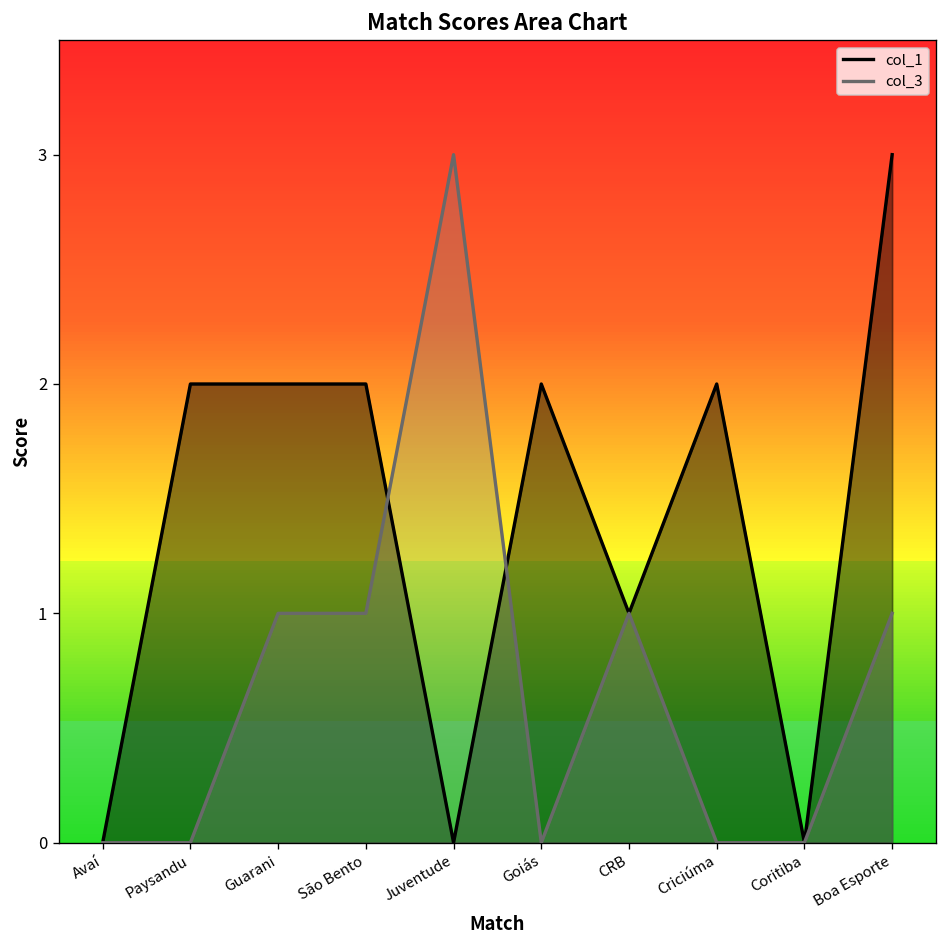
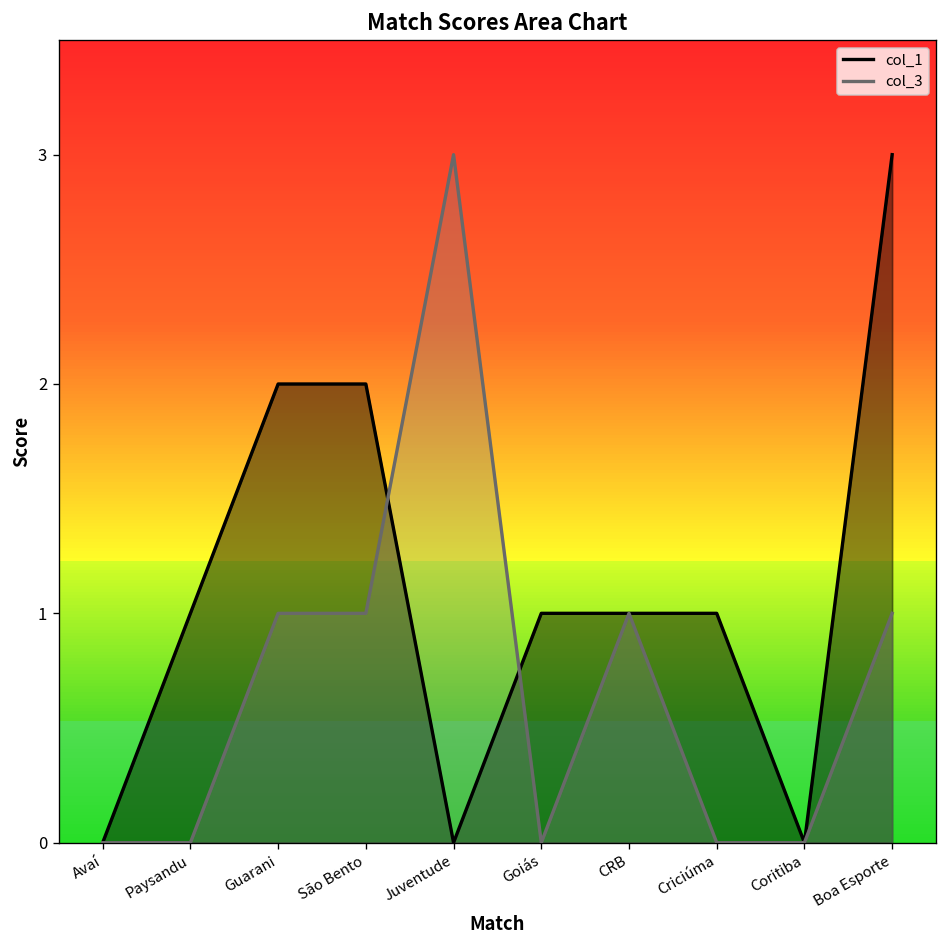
col_1, Paysandu: 2 -> 1
col_1, Goiás: 2 -> 1
col_1, Criciúma: 2 -> 1
